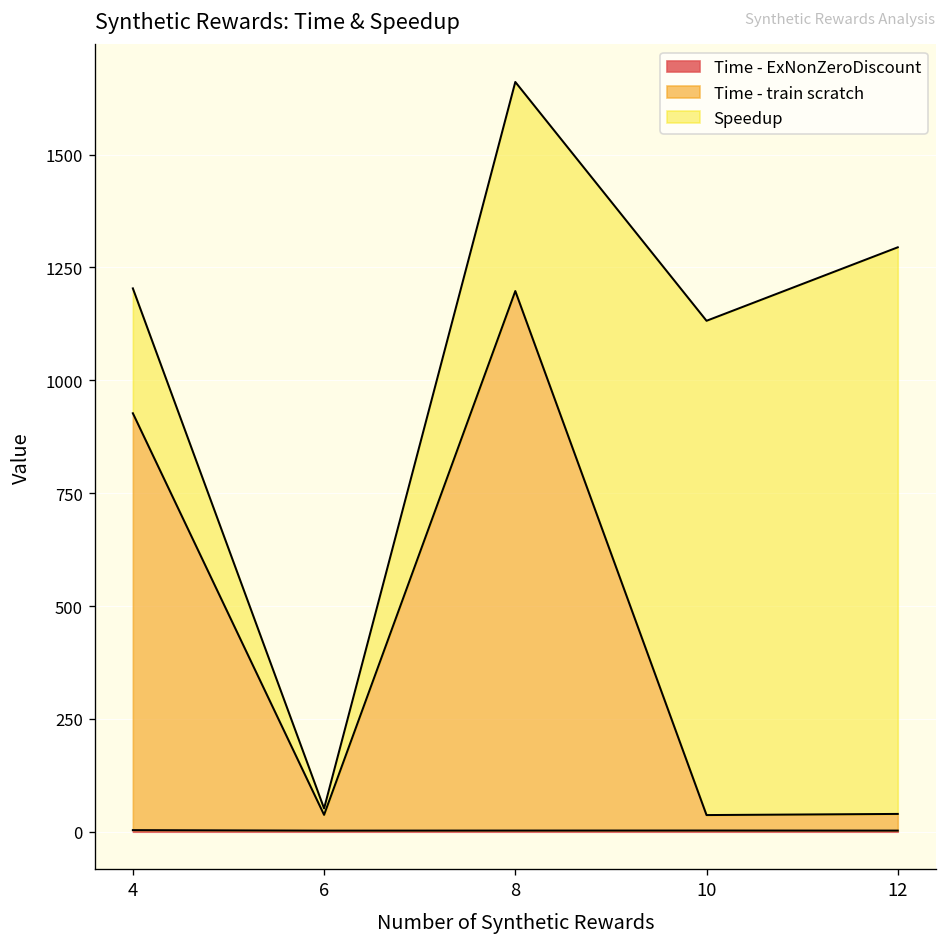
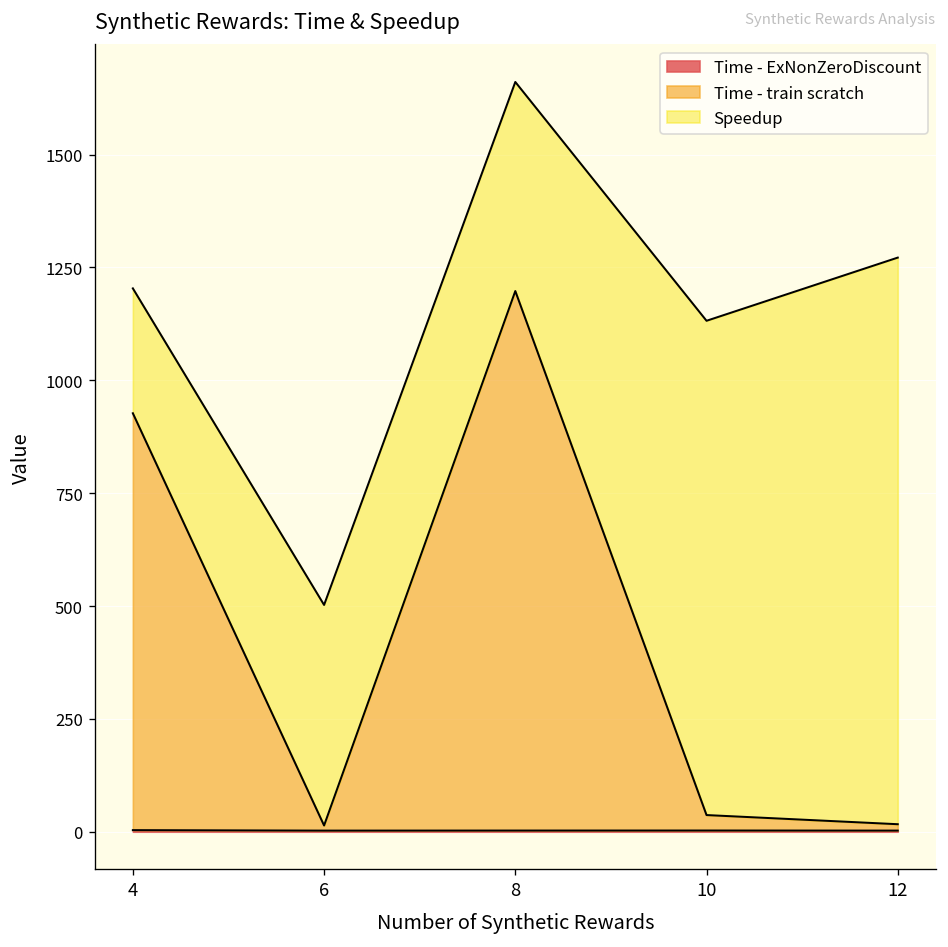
Time - train scratch, 6: 30 -> 10
Speedup, 6: 10 -> 490
Time - train scratch, 12: 40 -> 10
